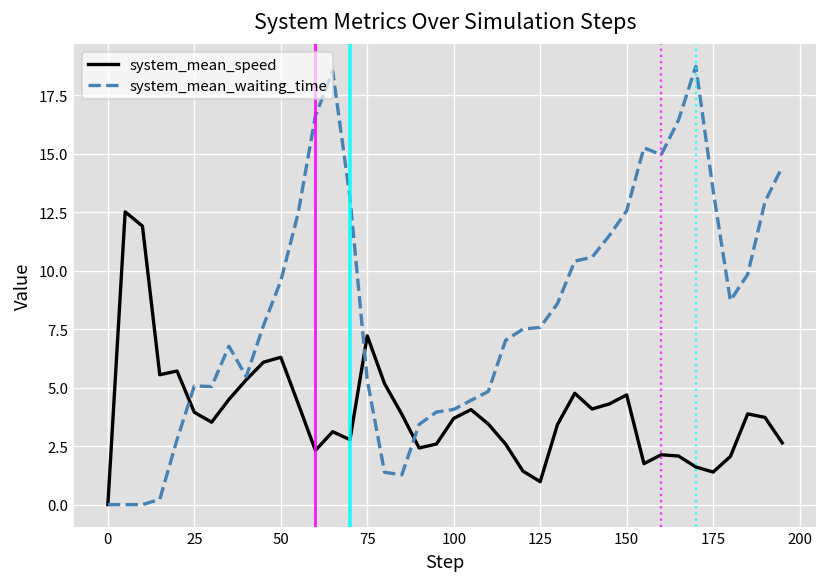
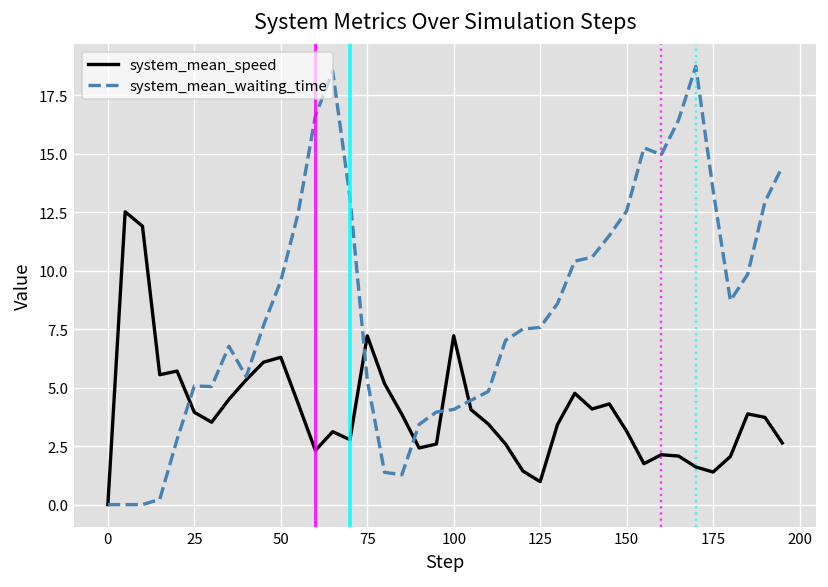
system_mean_speed, 100: 3.7 -> 7.2
system_mean_speed, 150: 4.7 -> 3.1
